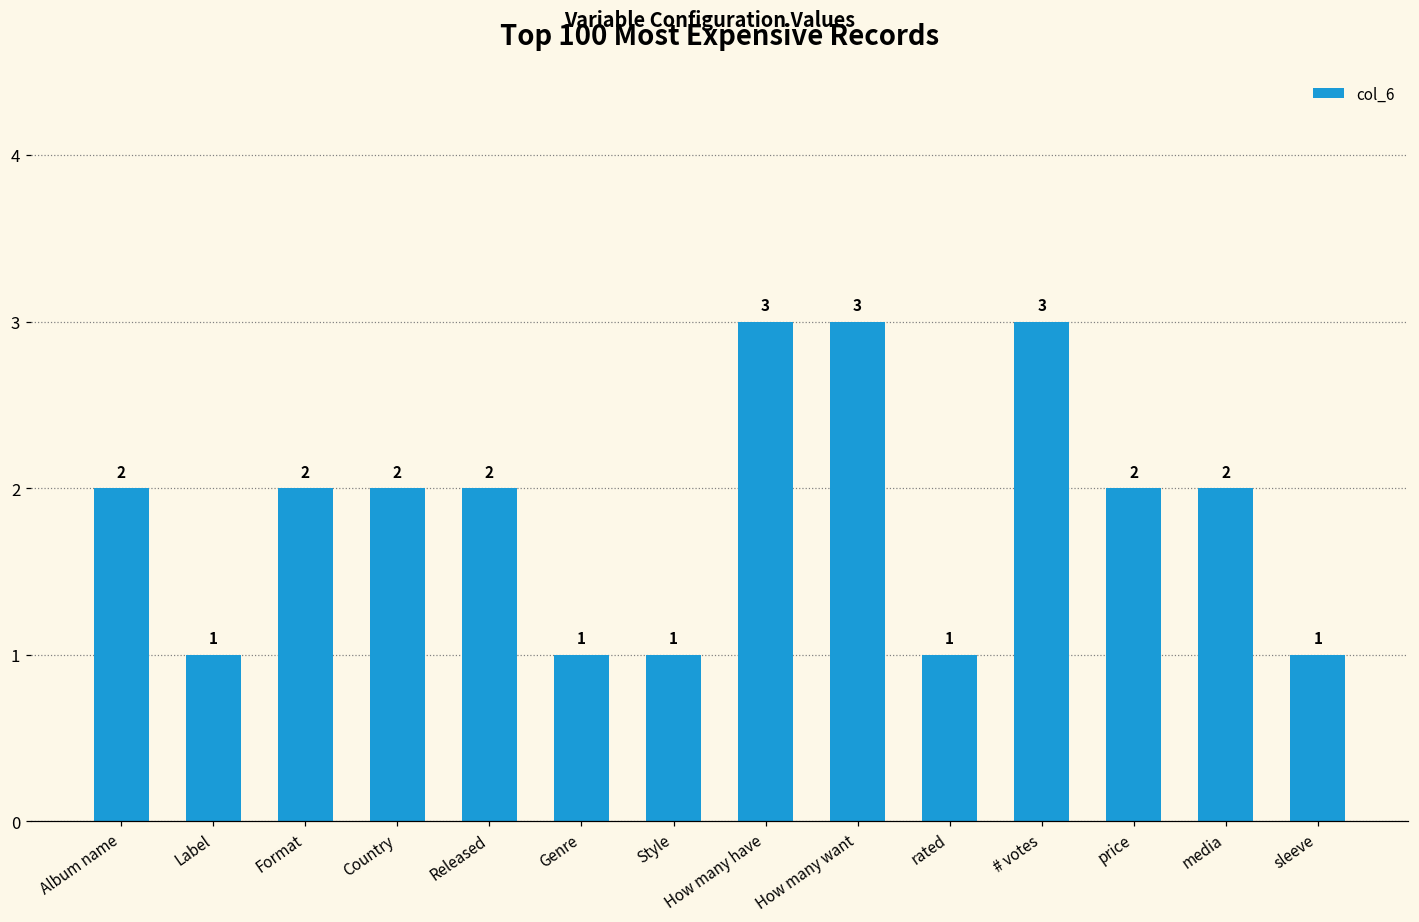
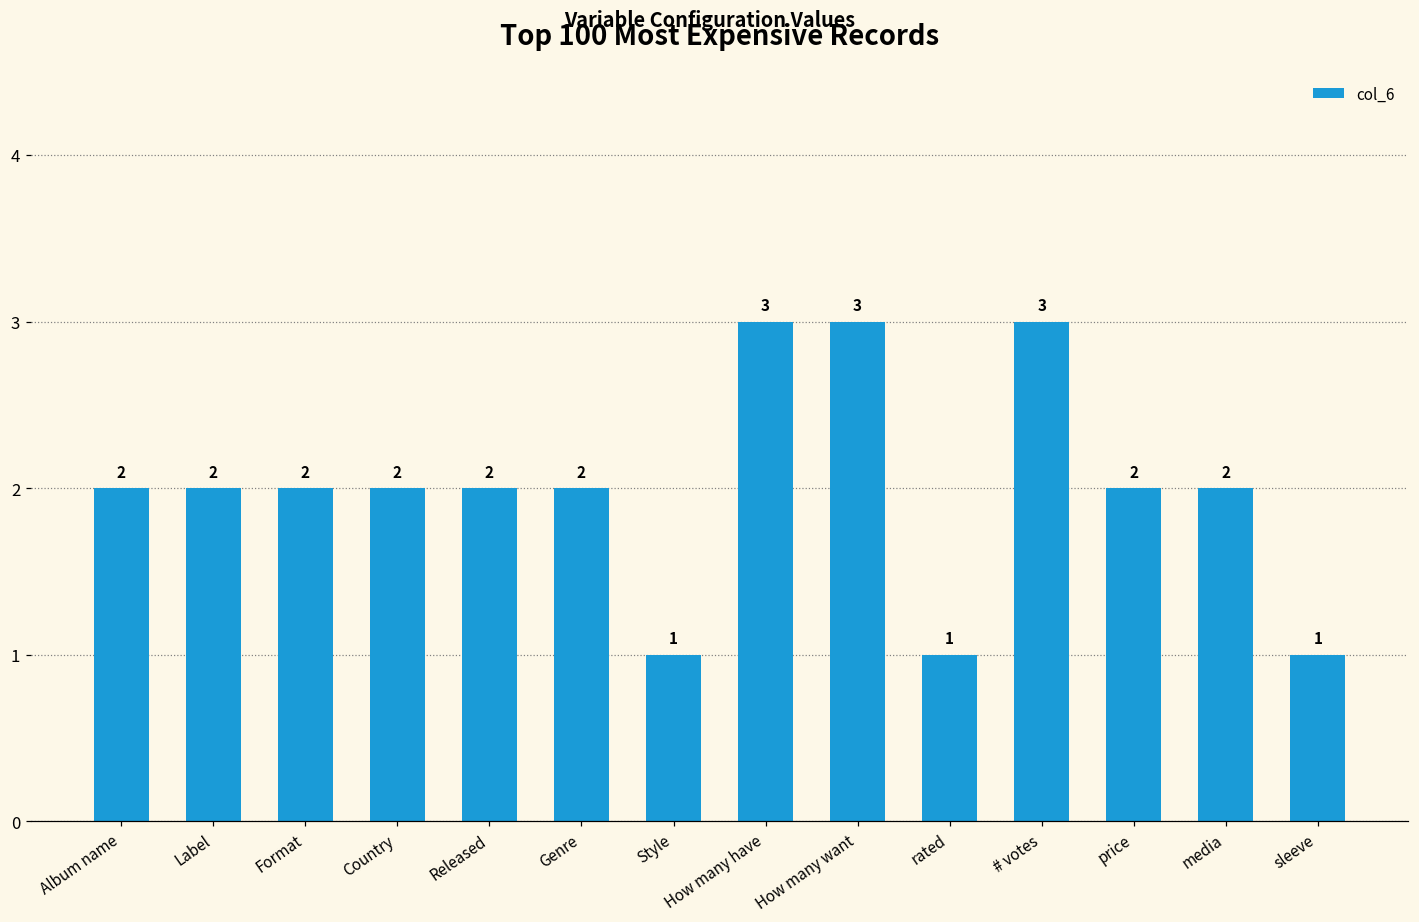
Label: 1 -> 2
Genre: 1 -> 2
